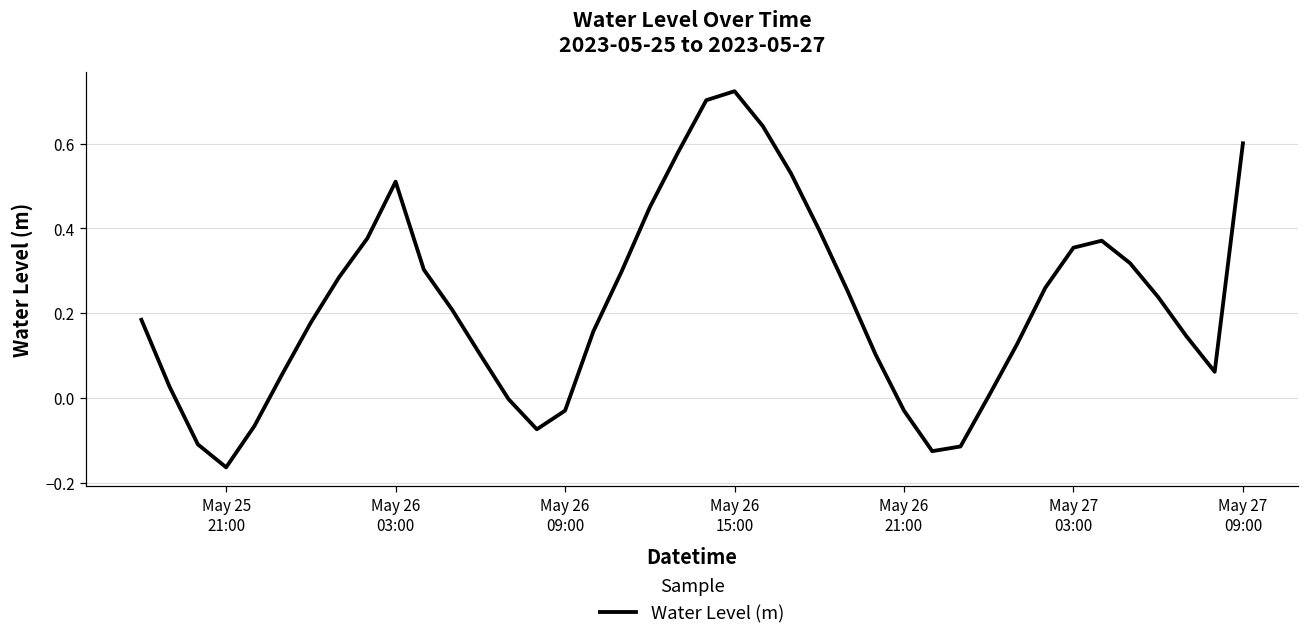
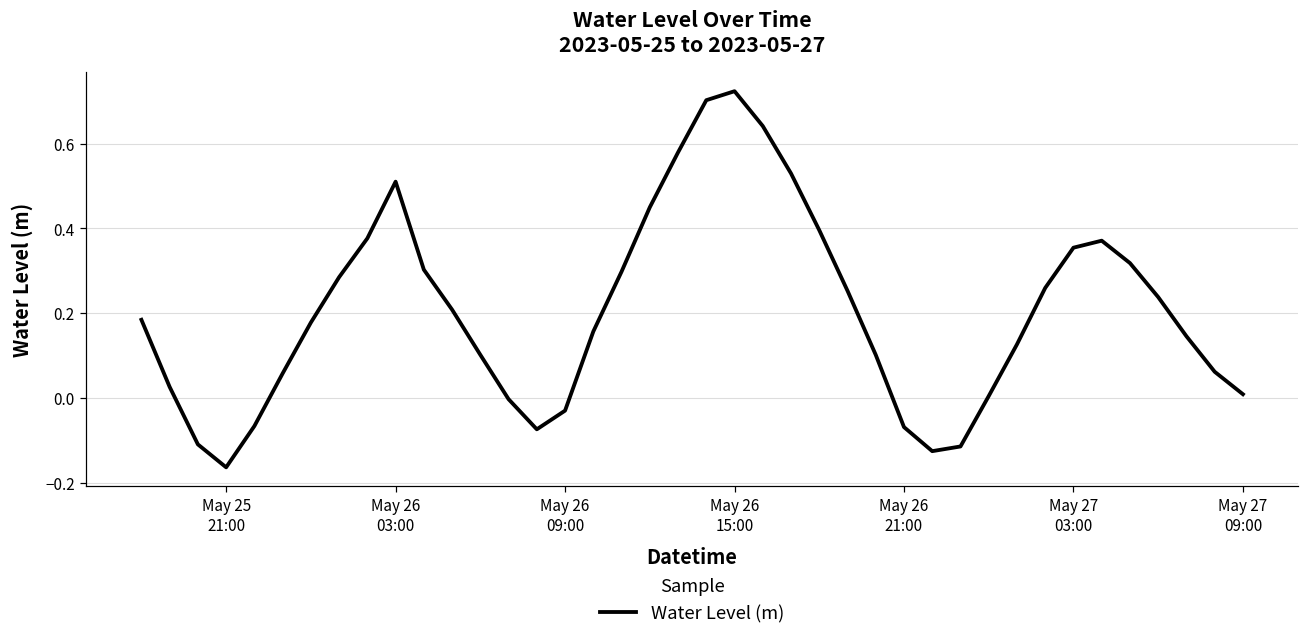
May 26 21:00: -0.03 -> -0.07
May 27 09:00: 0.60 -> 0.01
